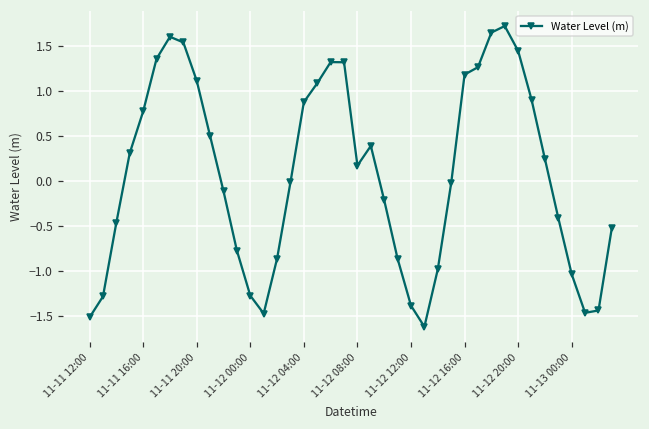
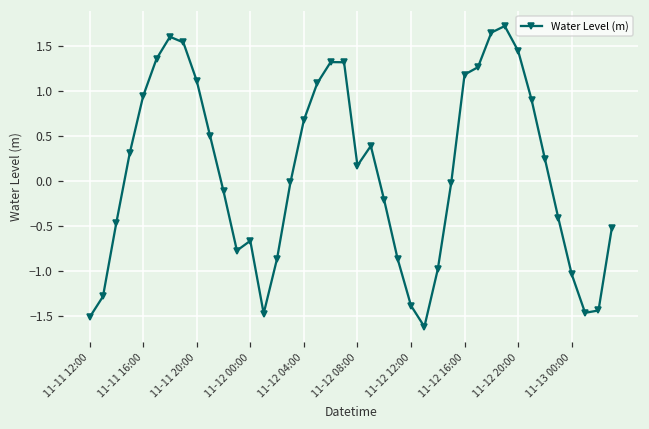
11-11 16:00: 0.8 -> 0.9
11-12 00:00: -1.3 -> -0.7
11-12 04:00: 0.9 -> 0.7
